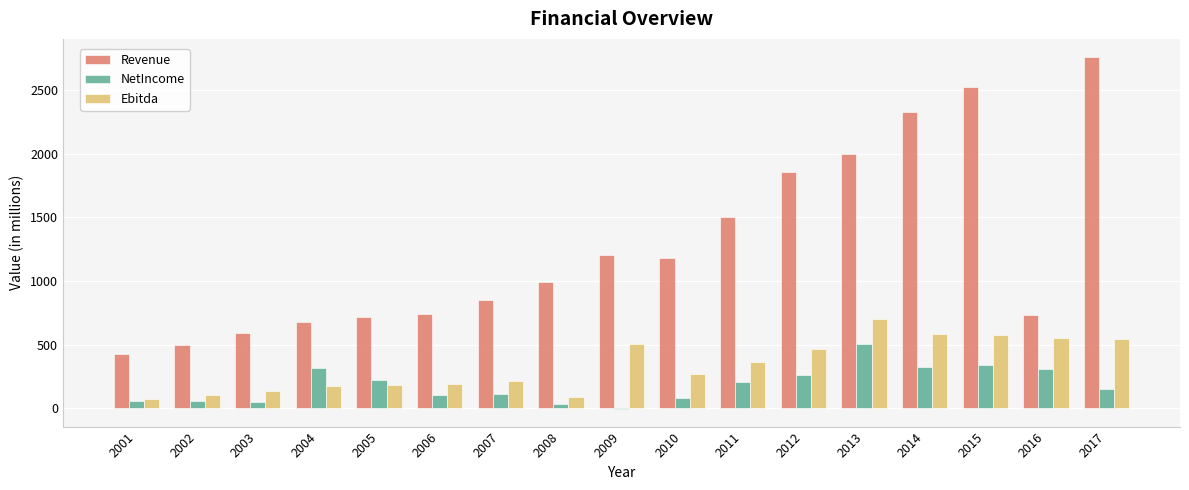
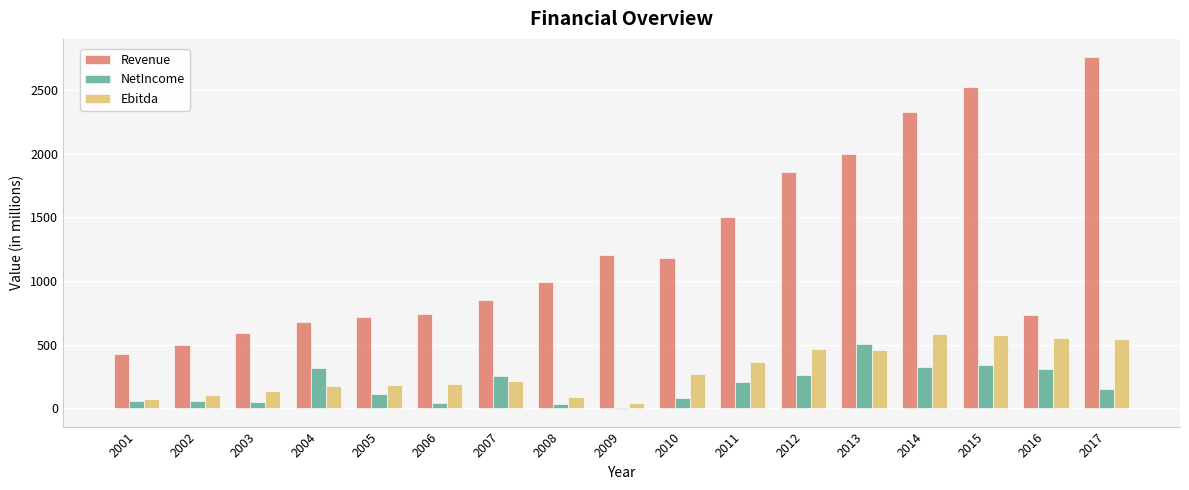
NetIncome, 2005: 220 -> 110
NetIncome, 2006: 110 -> 40
NetIncome, 2007: 110 -> 250
Ebitda, 2009: 500 -> 40
Ebitda, 2013: 700 -> 460
